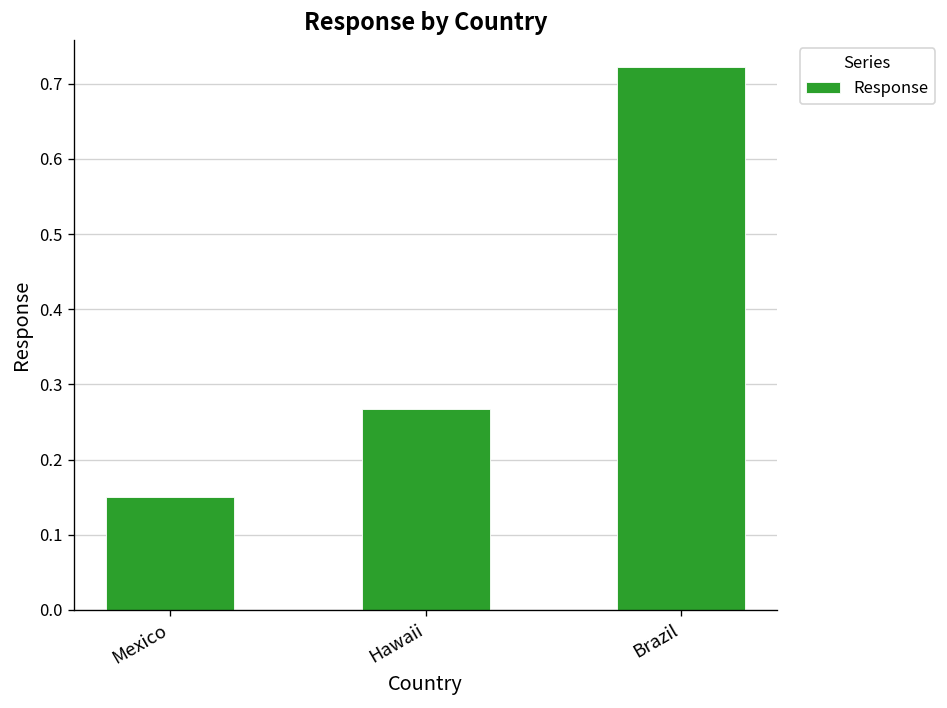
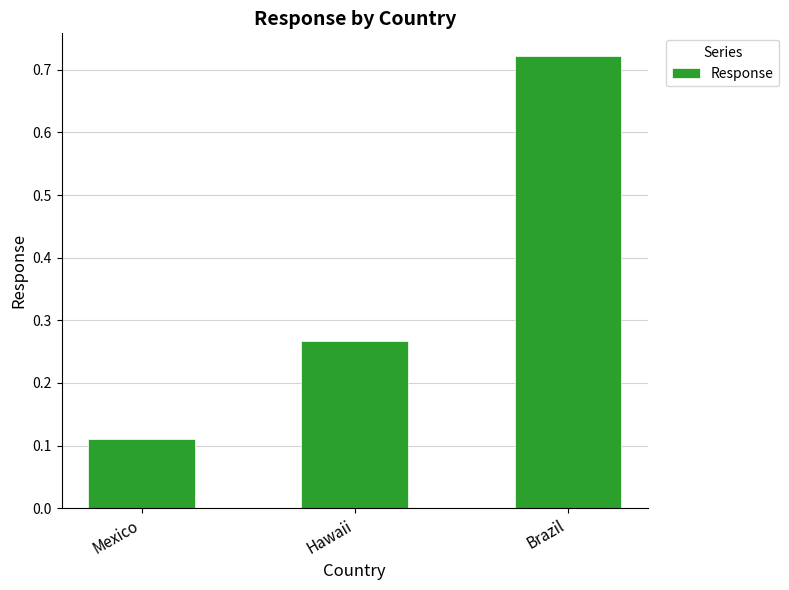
Mexico: 0.15 -> 0.11
